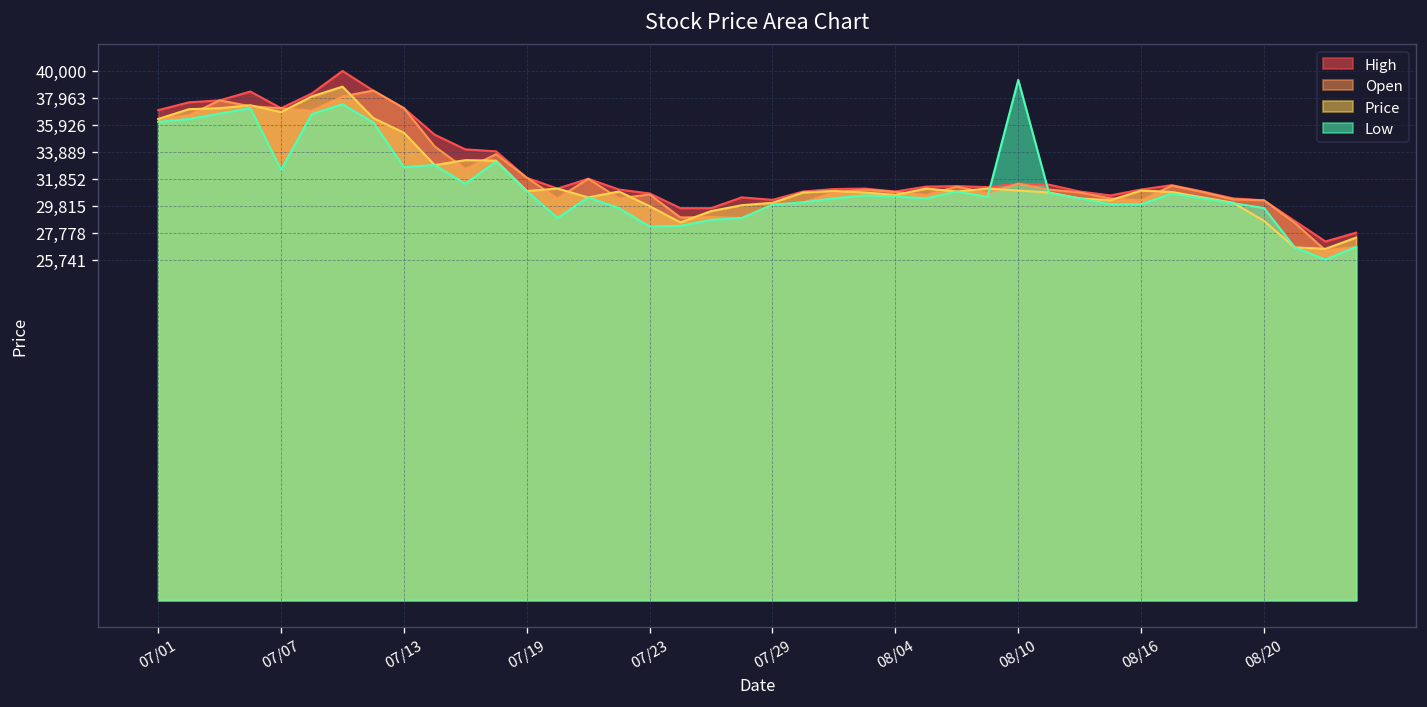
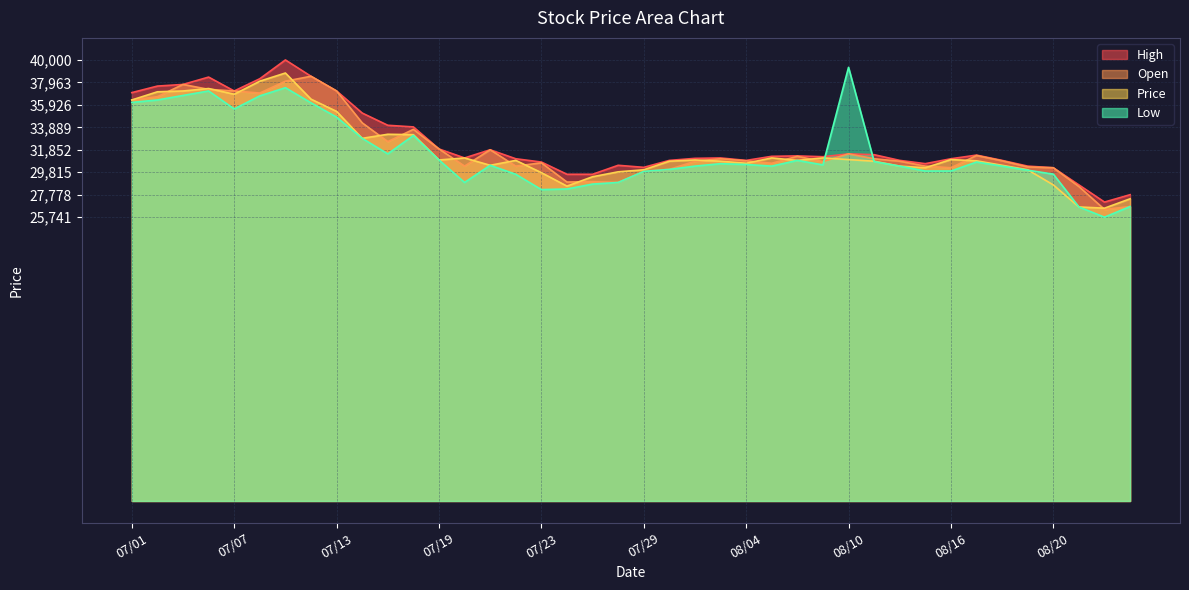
Low, 07/07: 32,500 -> 35,600
Low, 07/13: 32,700 -> 34,800
